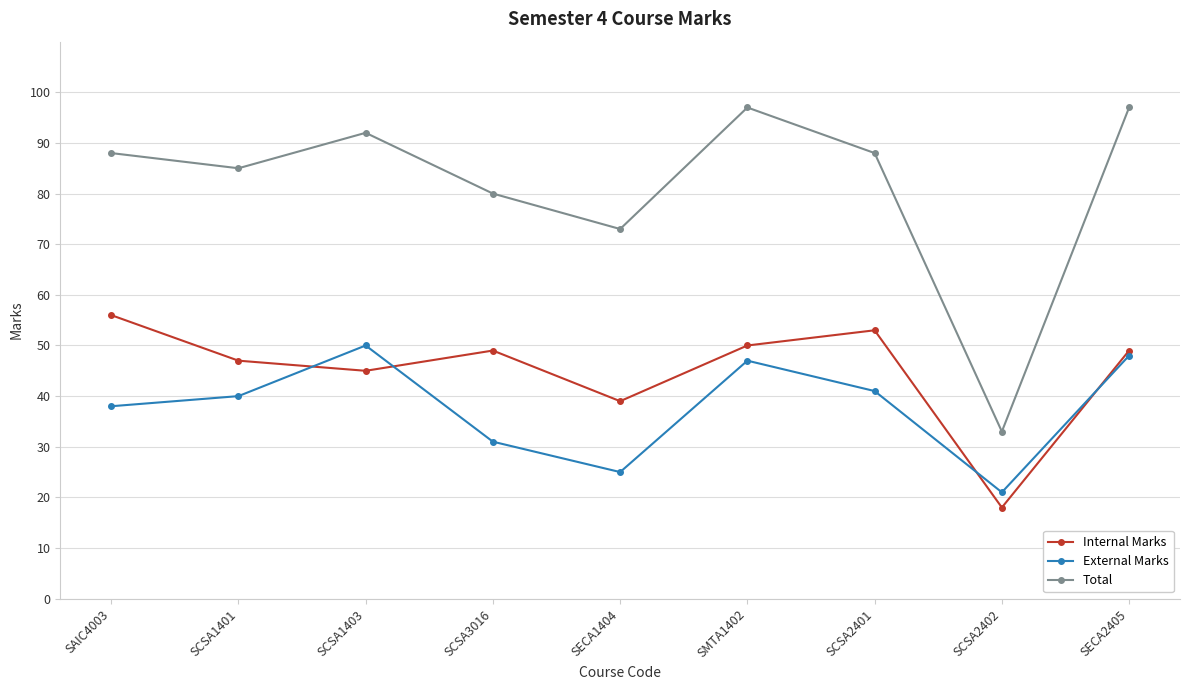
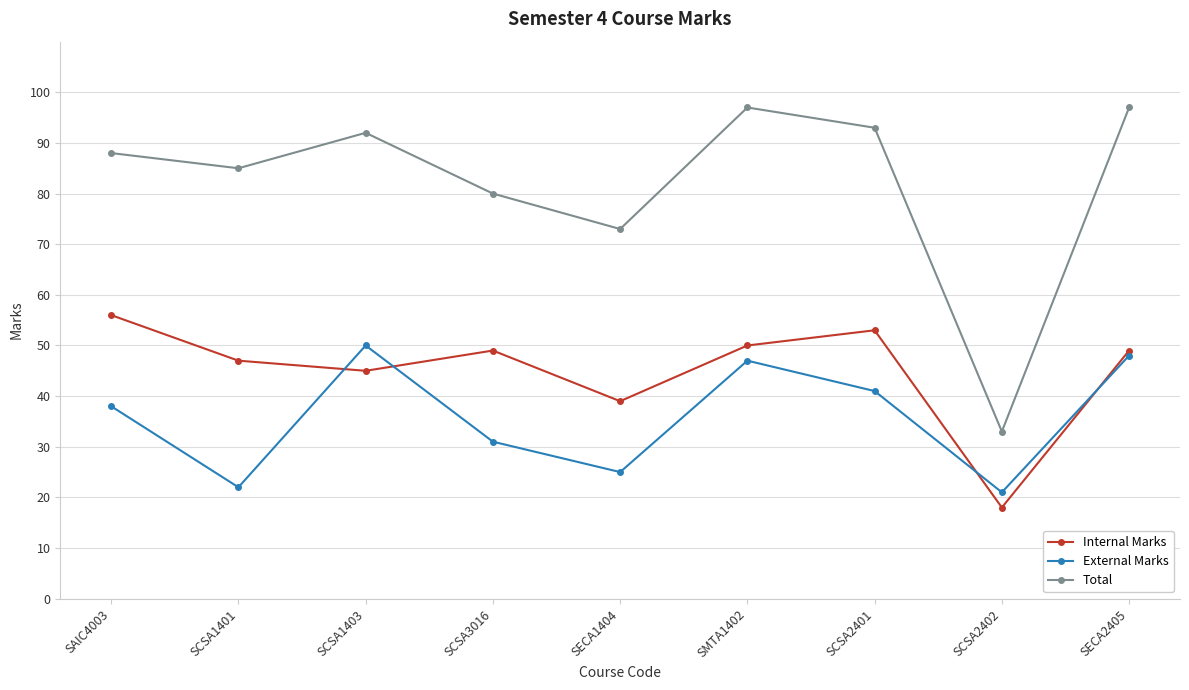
External Marks, SCSA1401: 40 -> 22
Total, SCSA2401: 88 -> 93
